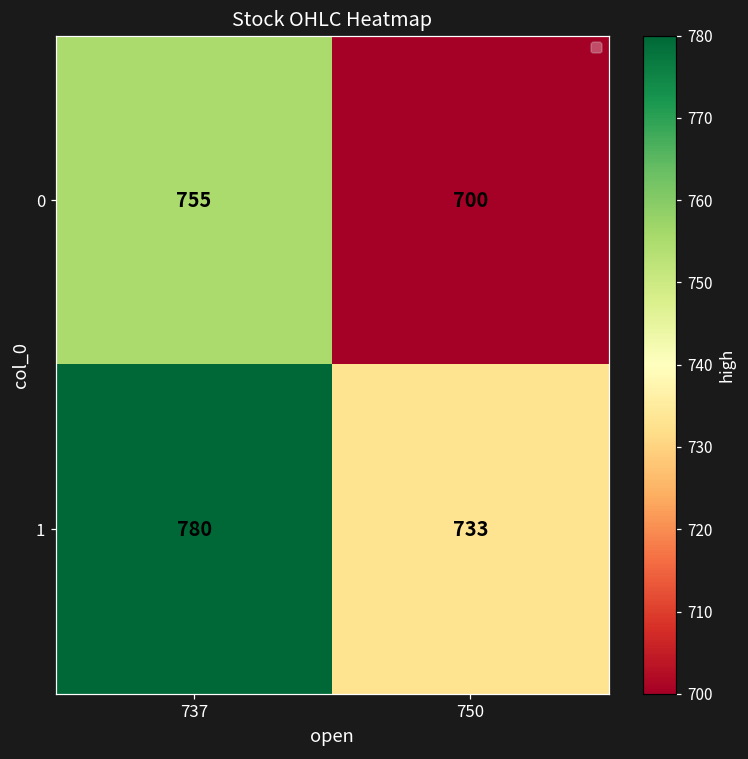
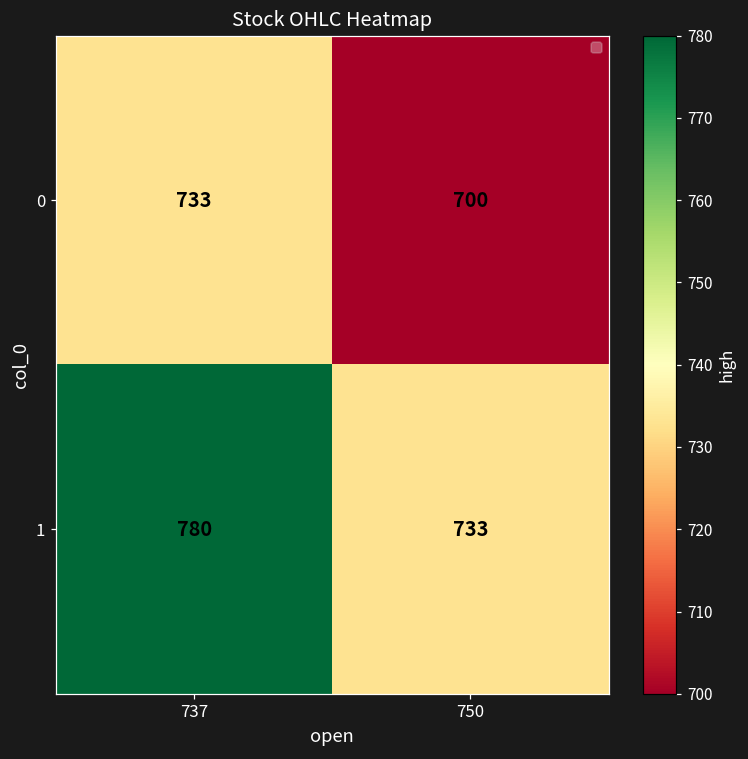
0, 737: 755 -> 733
